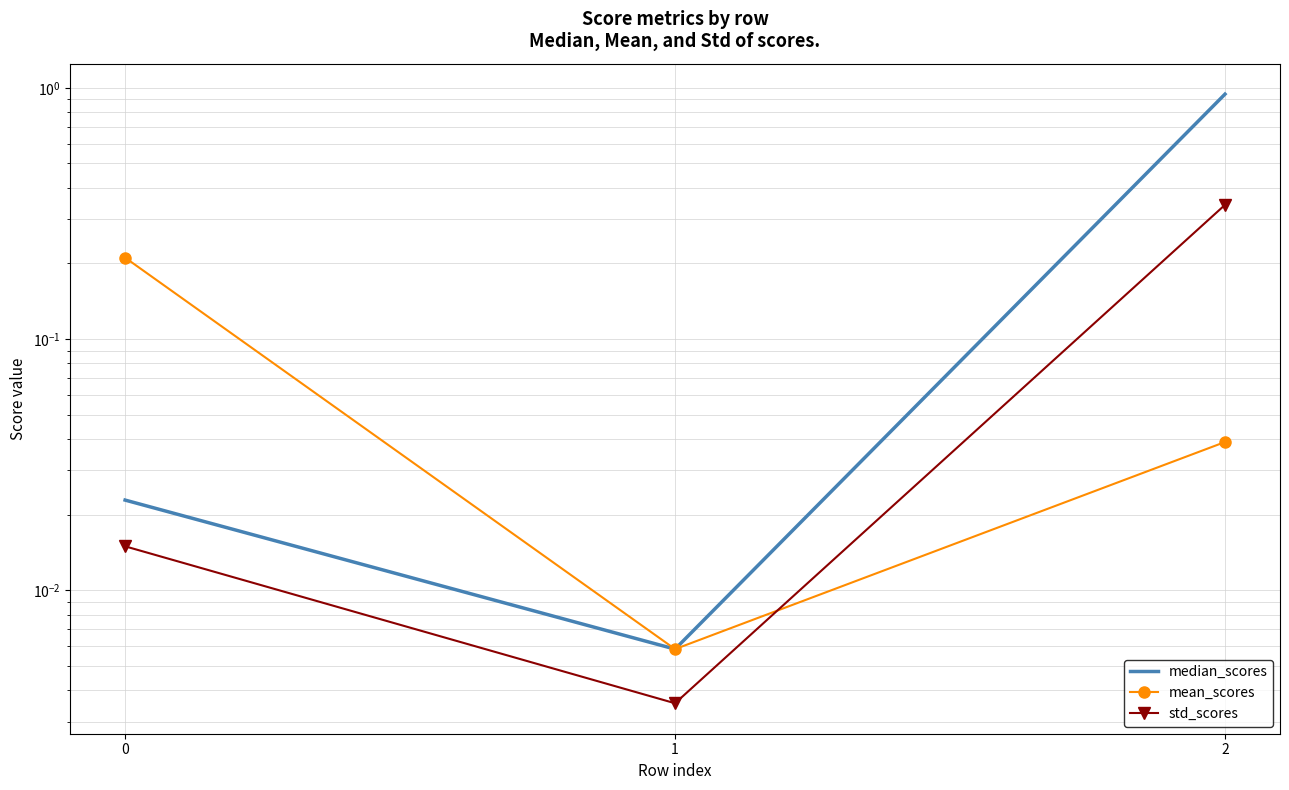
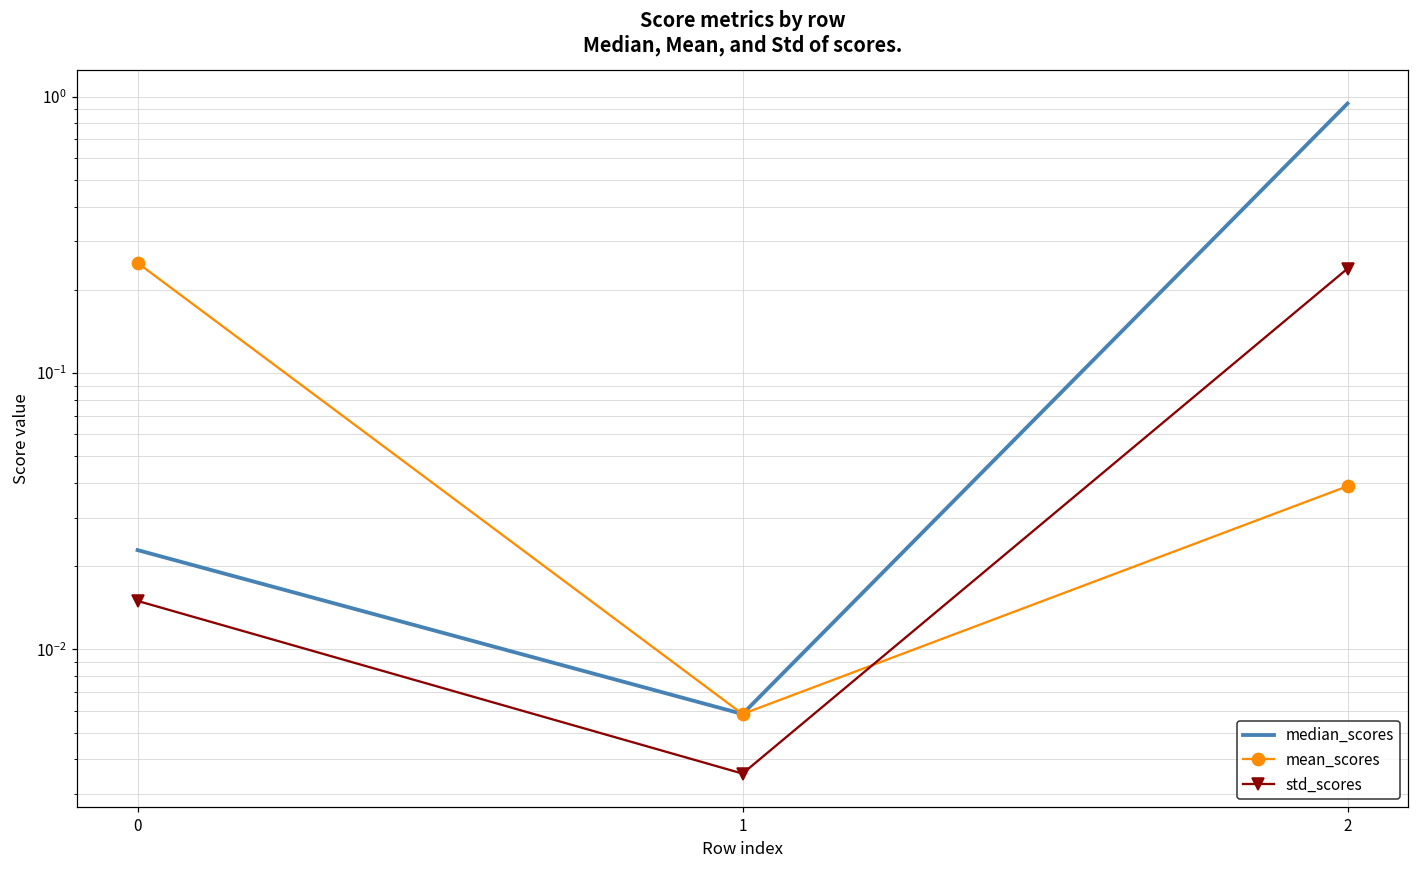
mean_scores, 0: 0.21 -> 0.25
std_scores, 2: 0.34 -> 0.24
